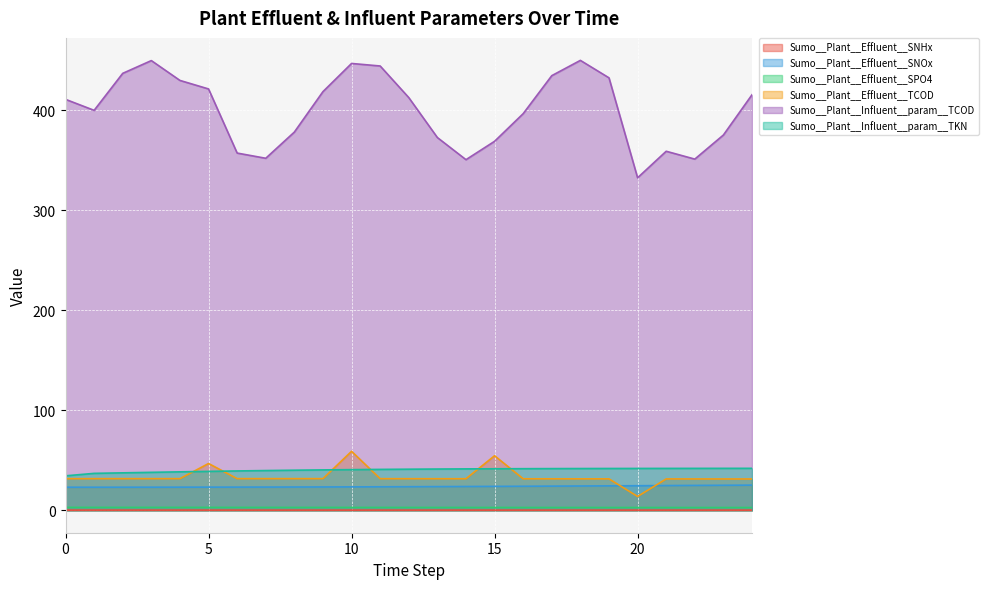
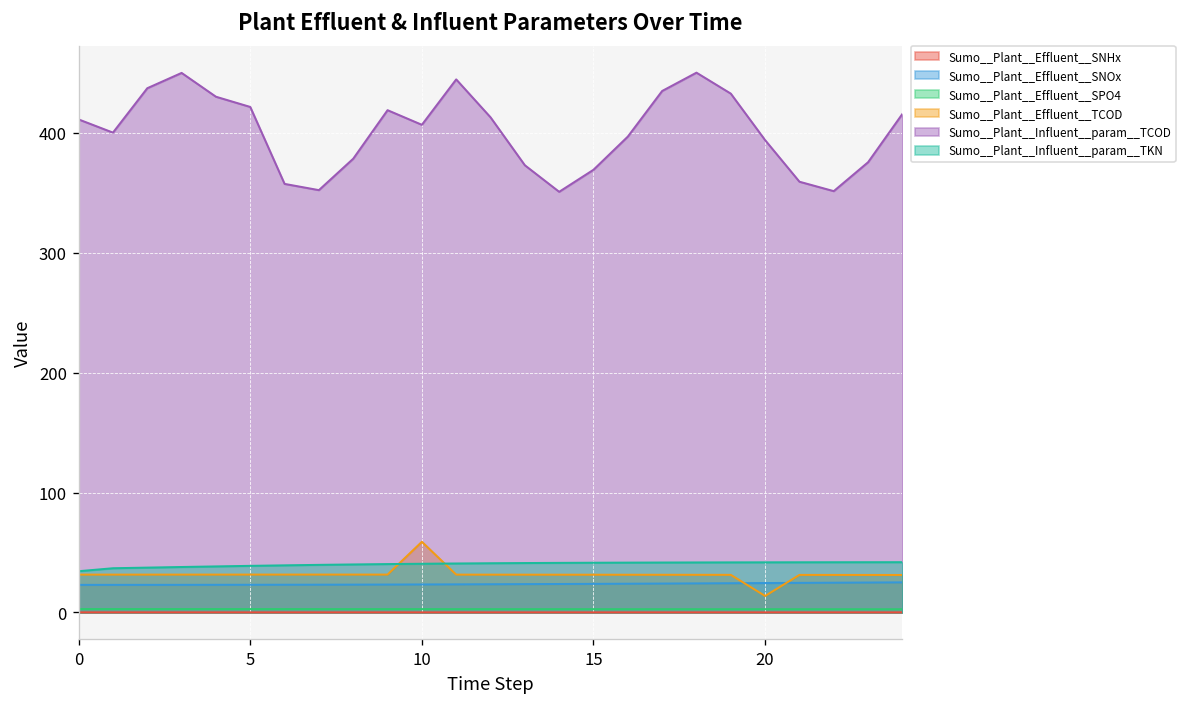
Sumo__Plant__Effluent__TCOD, 5: 50 -> 30
Sumo__Plant__Influent__param__TCOD, 10: 450 -> 410
Sumo__Plant__Effluent__TCOD, 15: 50 -> 30
Sumo__Plant__Influent__param__TCOD, 20: 330 -> 390
